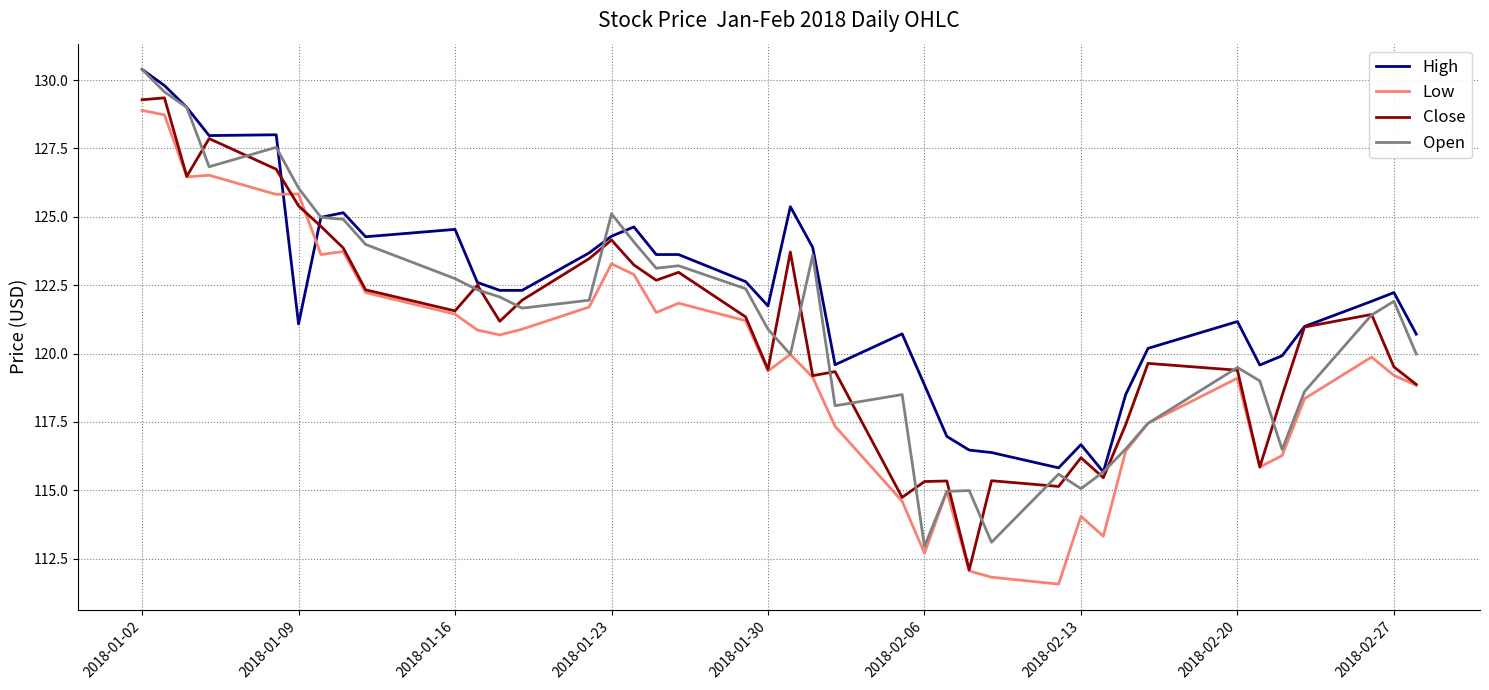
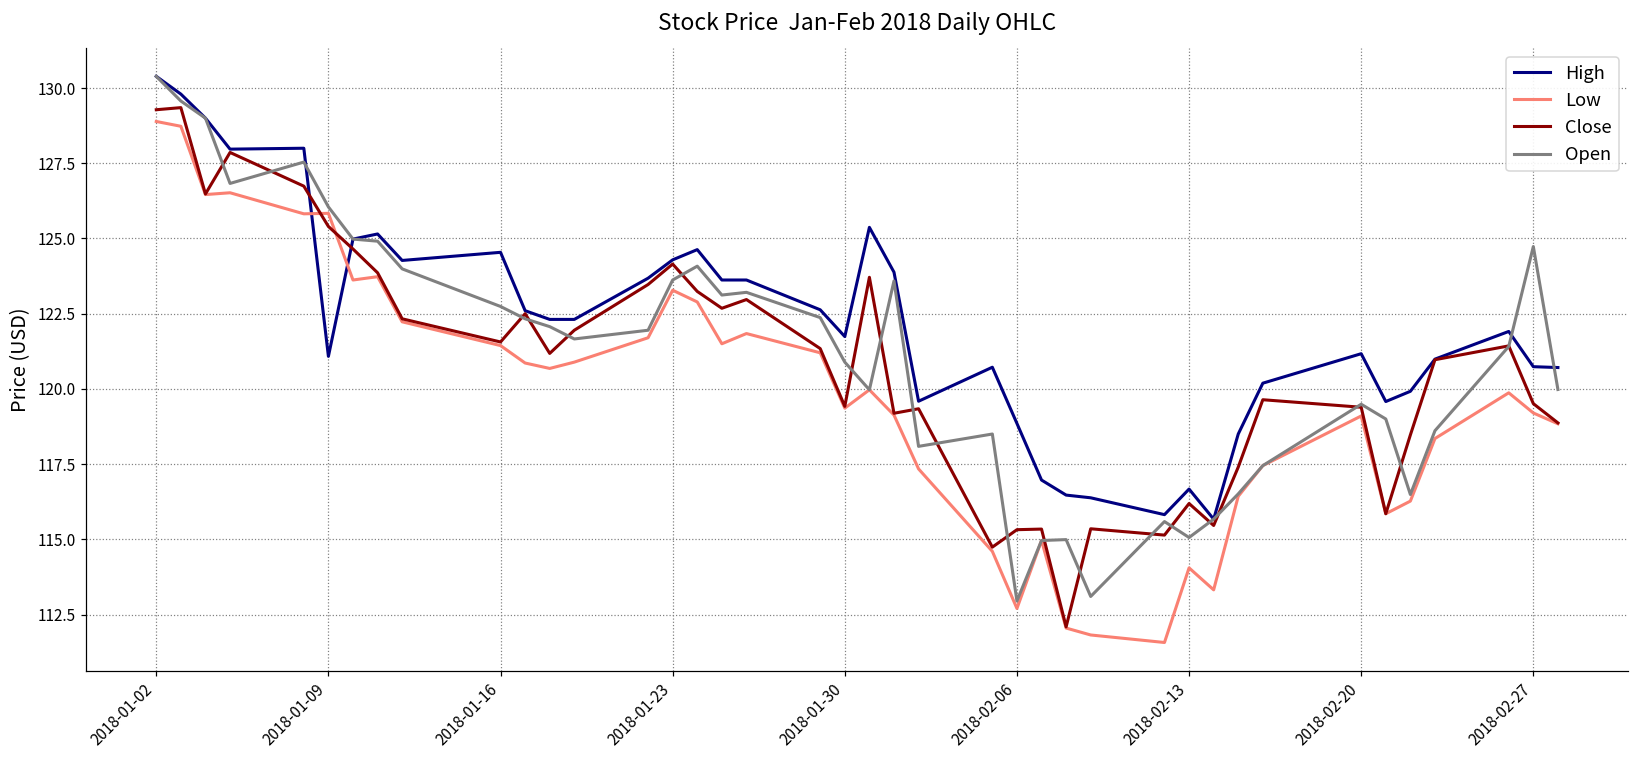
Open, 2018-01-23: 125.1 -> 123.6
High, 2018-02-27: 122.2 -> 120.7
Open, 2018-02-27: 121.9 -> 124.7
